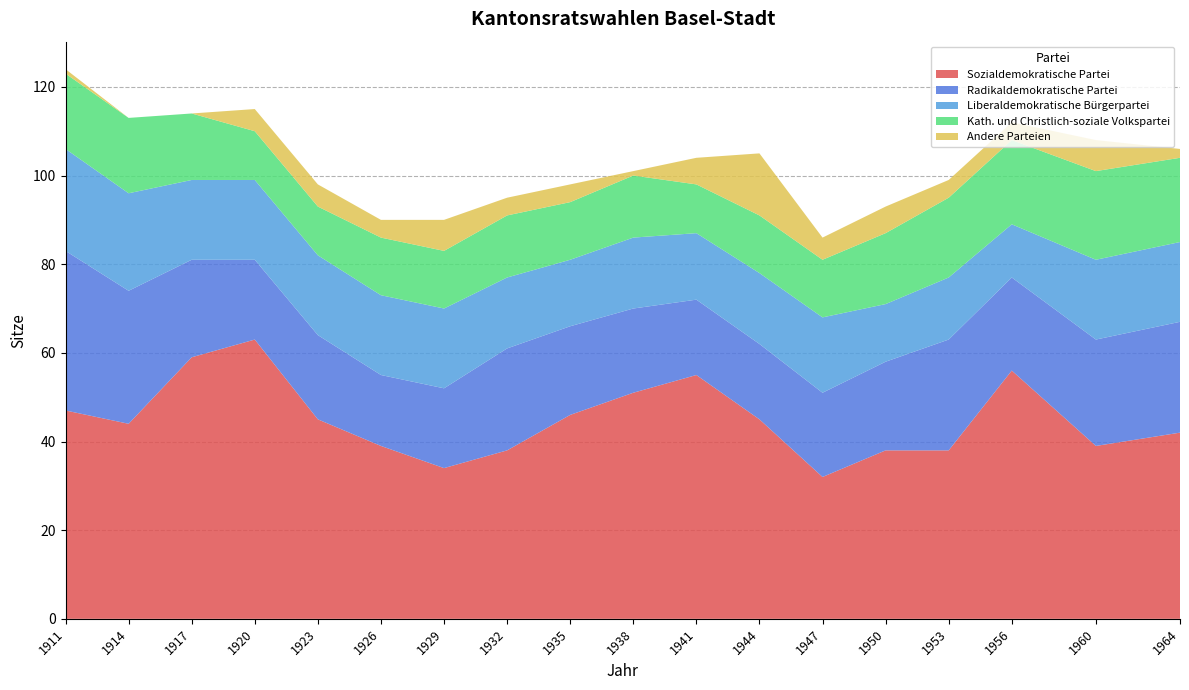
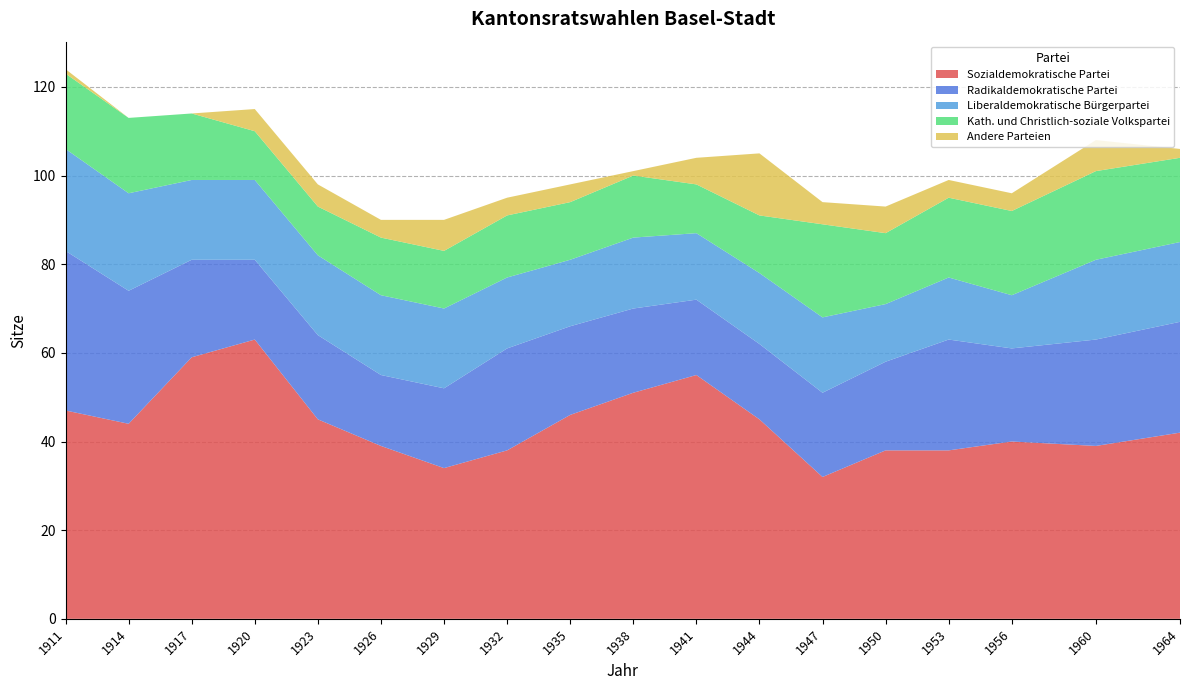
Kath. und Christlich-soziale Volkspartei, 1947: 13 -> 21
Sozialdemokratische Partei, 1956: 56 -> 40
